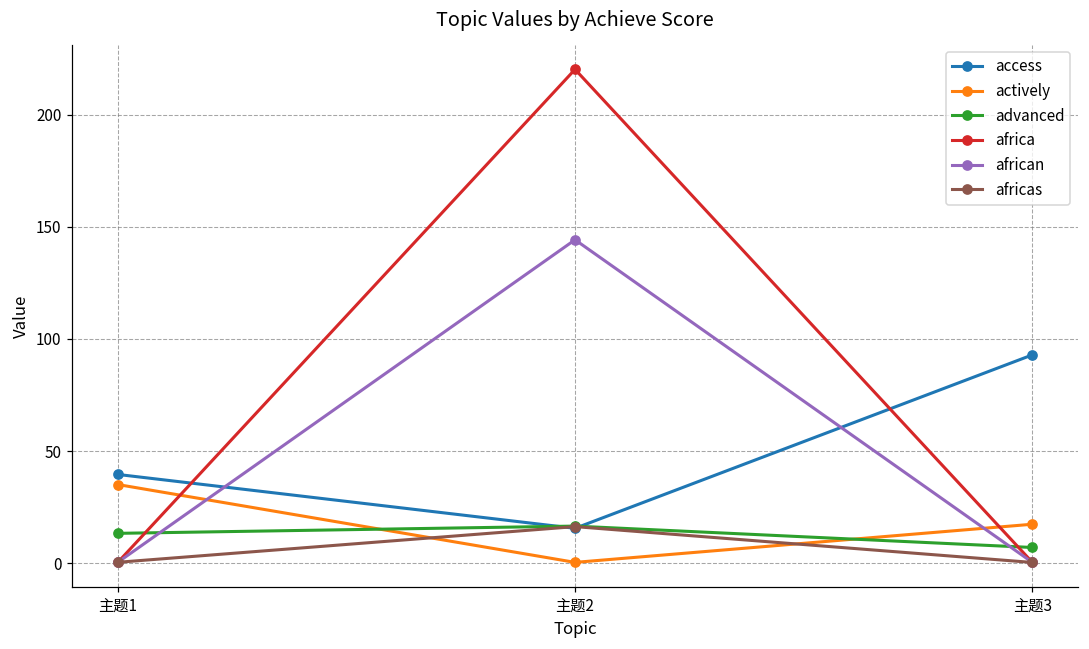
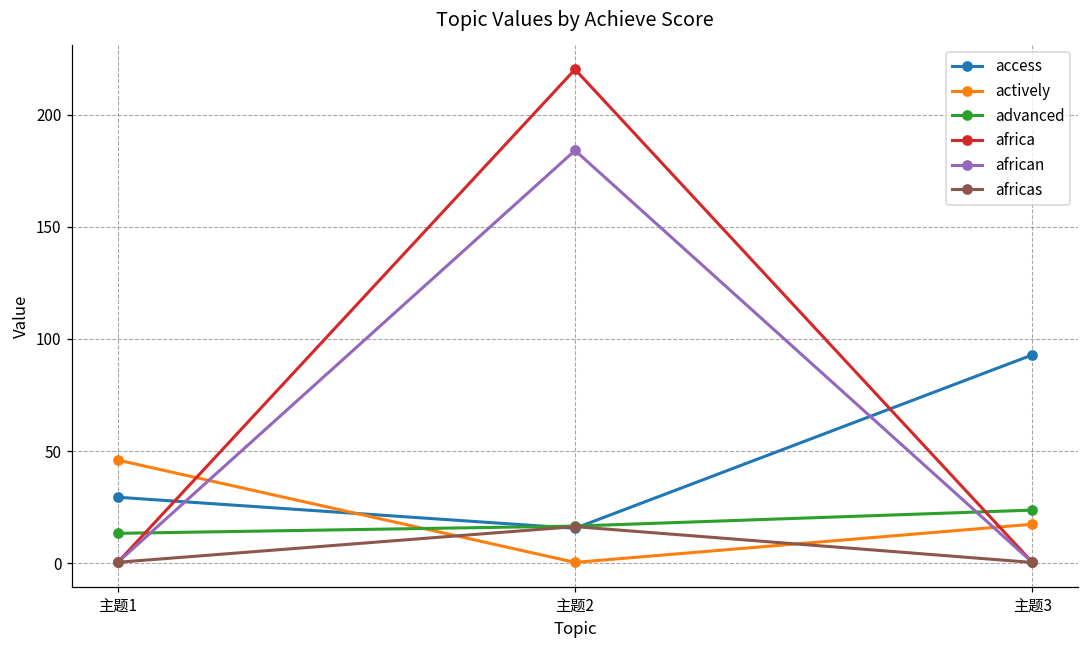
access, 主题1: 40 -> 29
actively, 主题1: 35 -> 46
african, 主题2: 144 -> 184
advanced, 主题3: 7 -> 24
